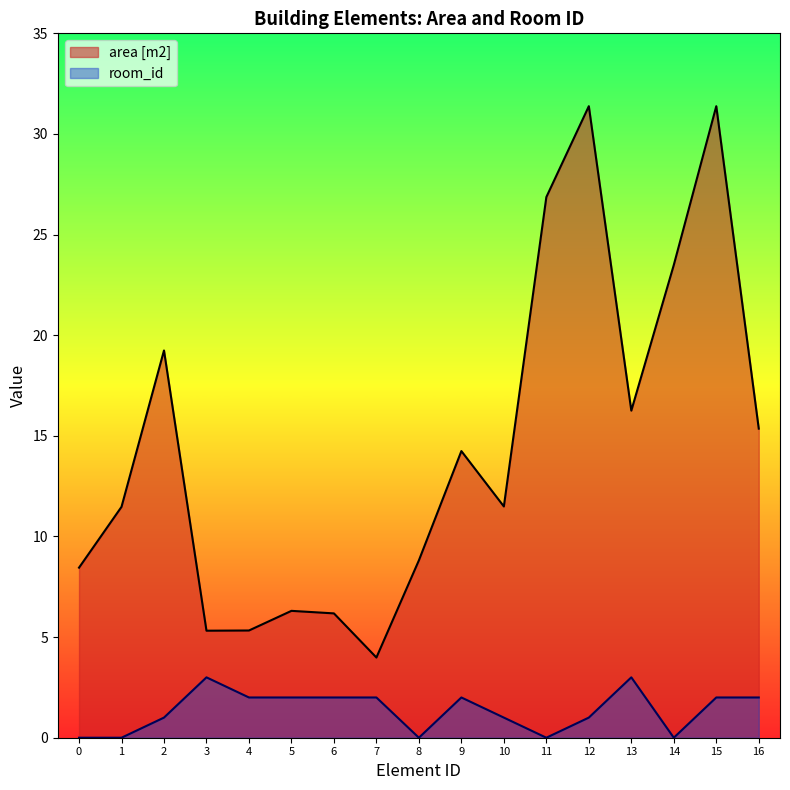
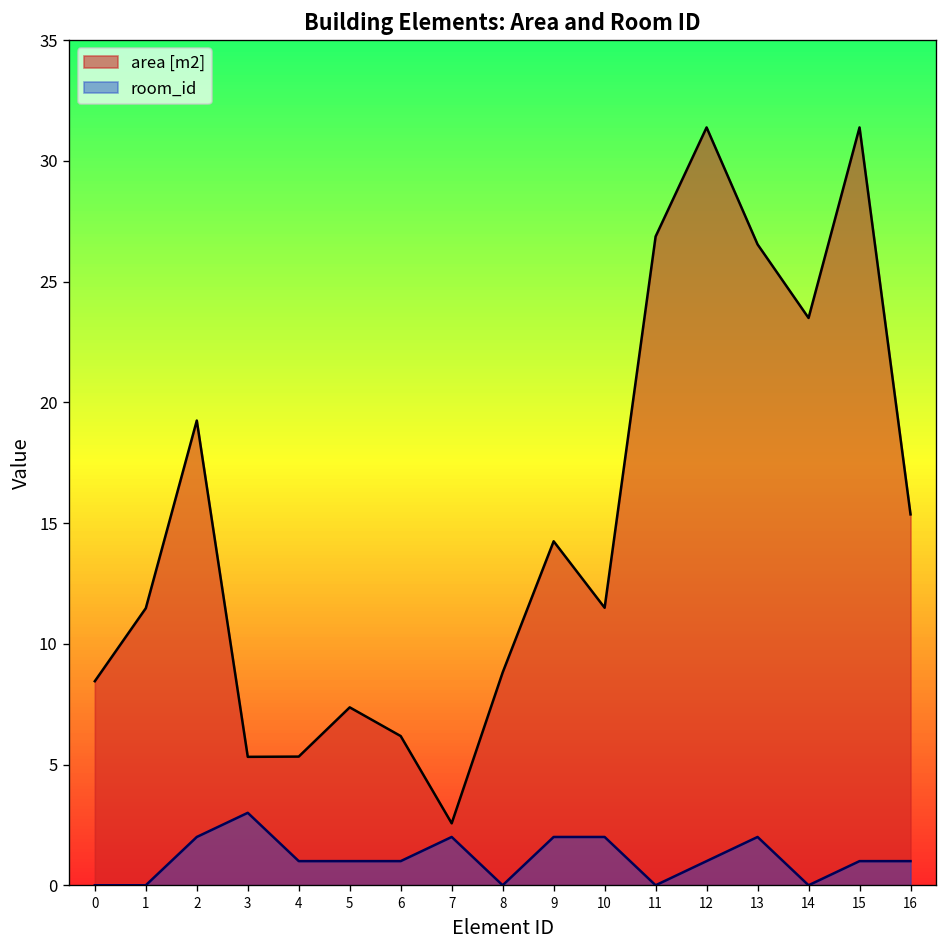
room_id, 2: 1 -> 2
room_id, 4: 2 -> 1
area [m2], 5: 6.3 -> 7.4
room_id, 5: 2 -> 1
room_id, 6: 2 -> 1
area [m2], 7: 4.0 -> 2.6
room_id, 10: 1 -> 2
area [m2], 13: 16.3 -> 26.5
room_id, 13: 3 -> 2
room_id, 15: 2 -> 1
room_id, 16: 2 -> 1
